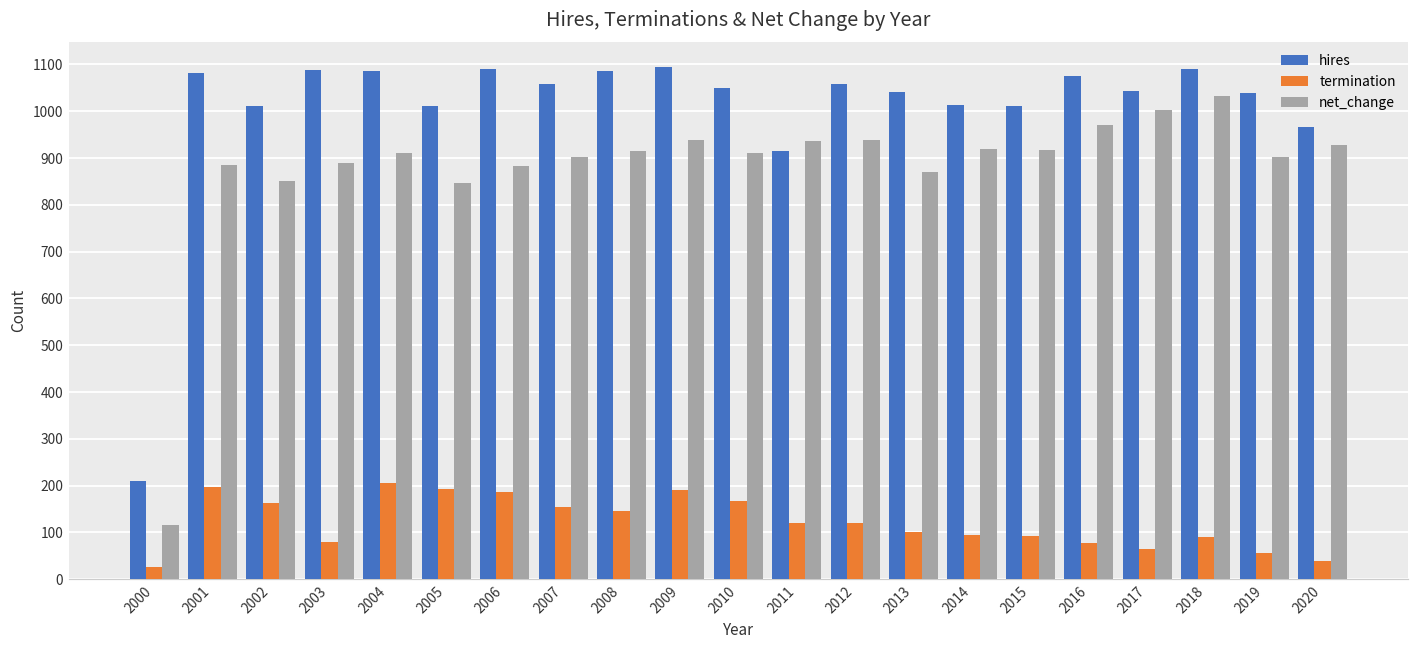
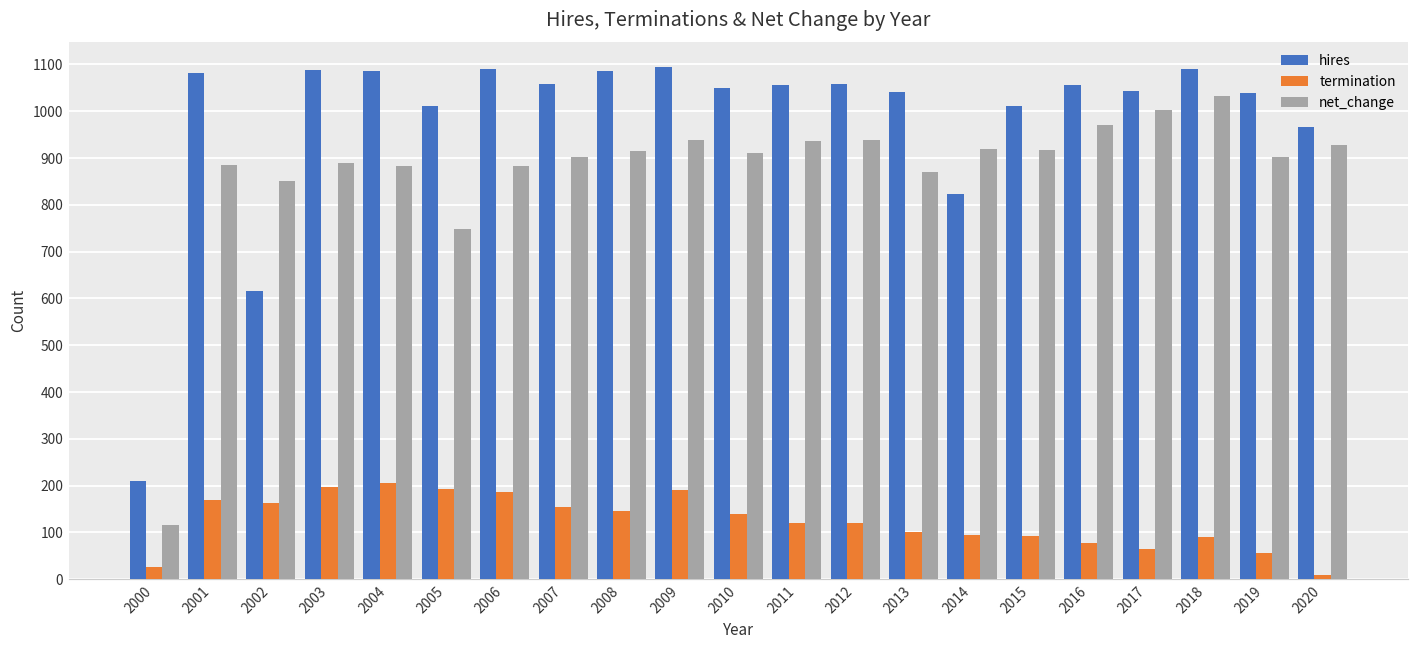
termination, 2001: 200 -> 170
hires, 2002: 1010 -> 620
termination, 2003: 80 -> 200
net_change, 2004: 910 -> 880
net_change, 2005: 850 -> 750
termination, 2010: 170 -> 140
hires, 2011: 920 -> 1060
hires, 2014: 1010 -> 820
hires, 2016: 1080 -> 1060
termination, 2020: 40 -> 10
